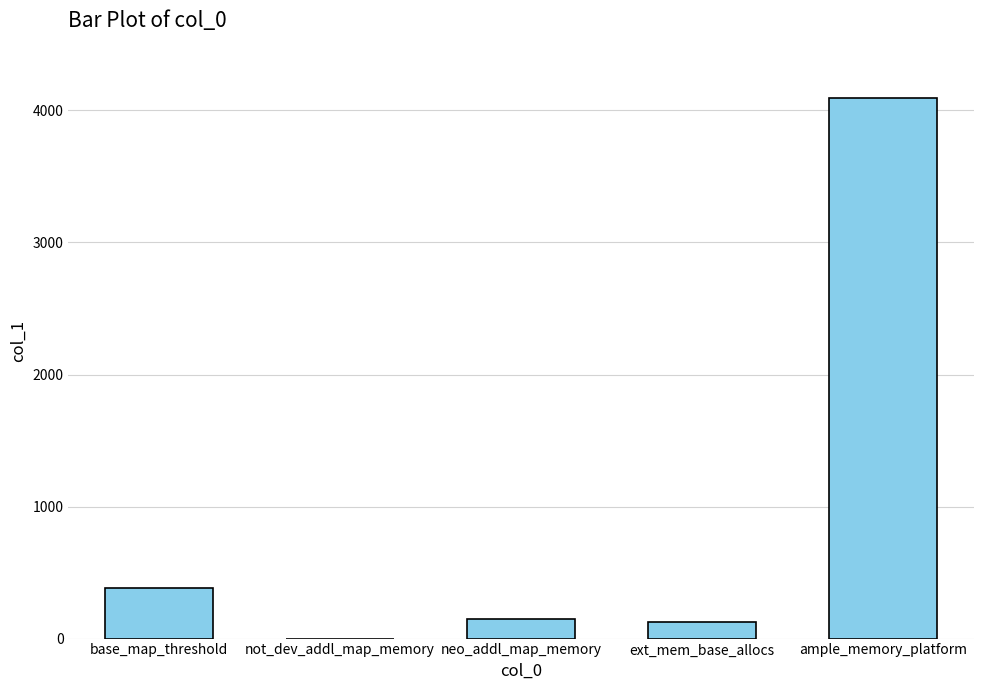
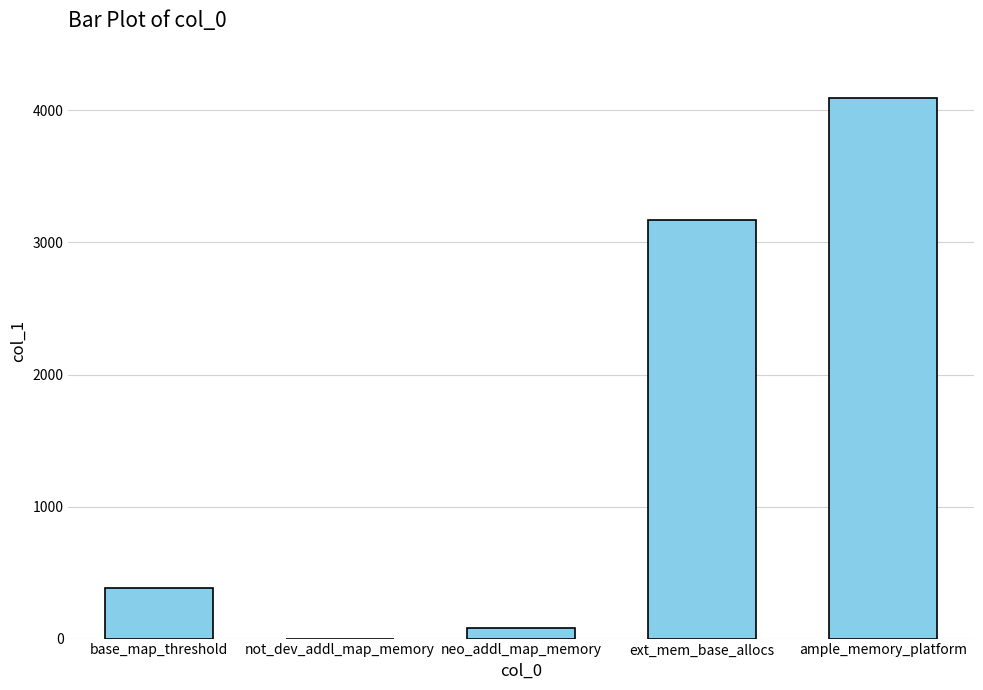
neo_addl_map_memory: 150 -> 80
ext_mem_base_allocs: 130 -> 3170
